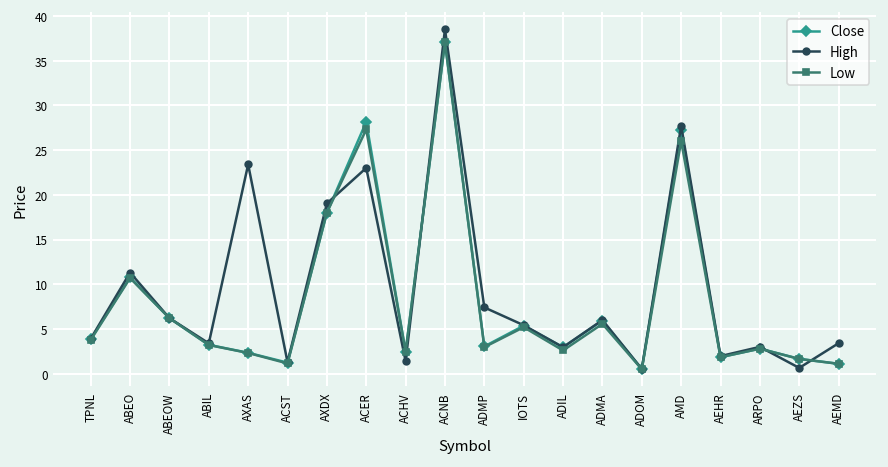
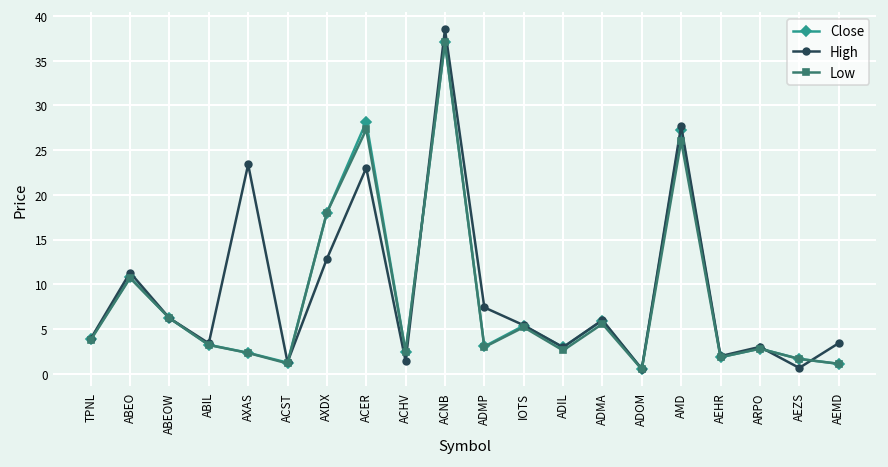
High, AXDX: 19 -> 13
